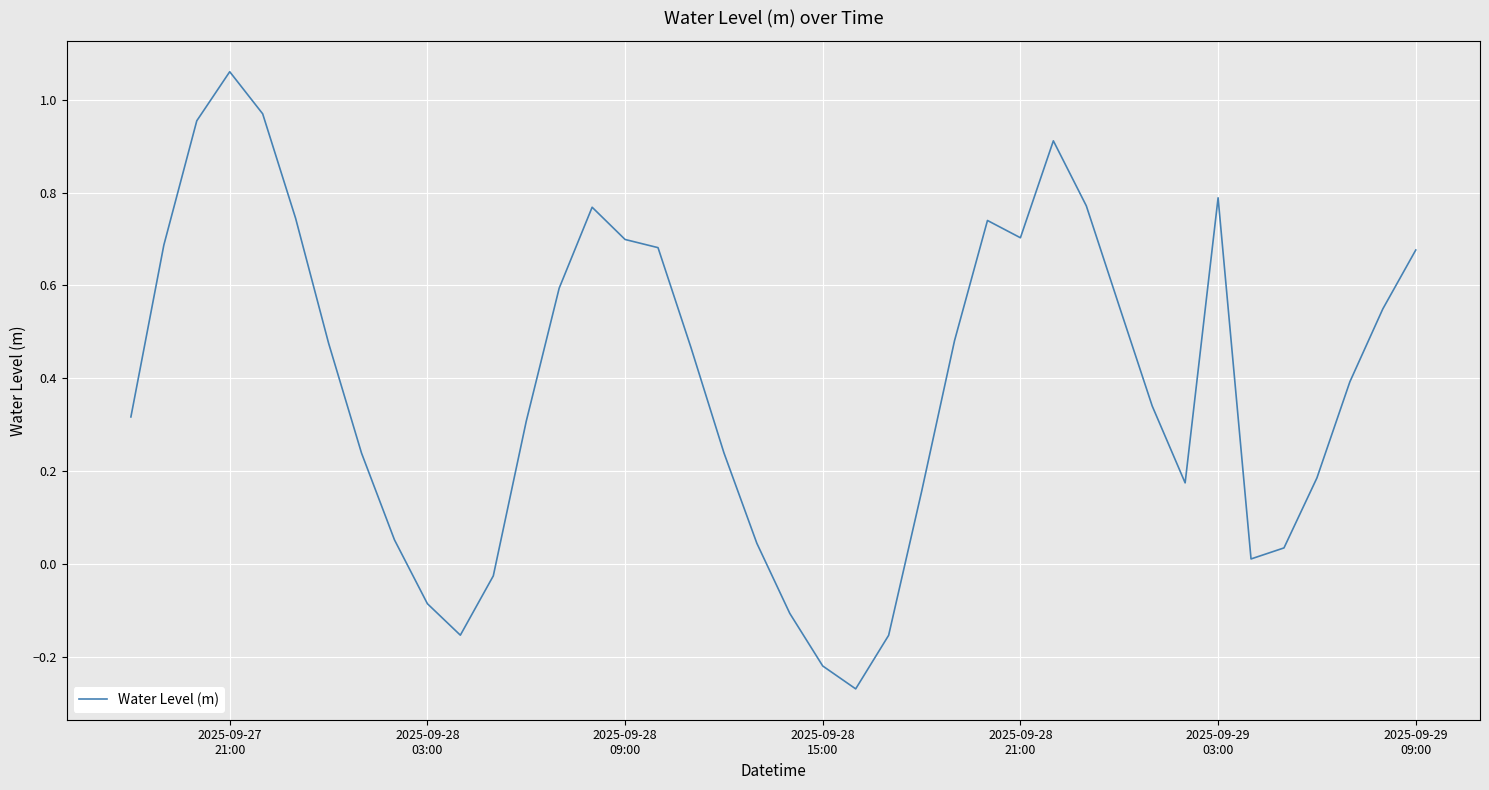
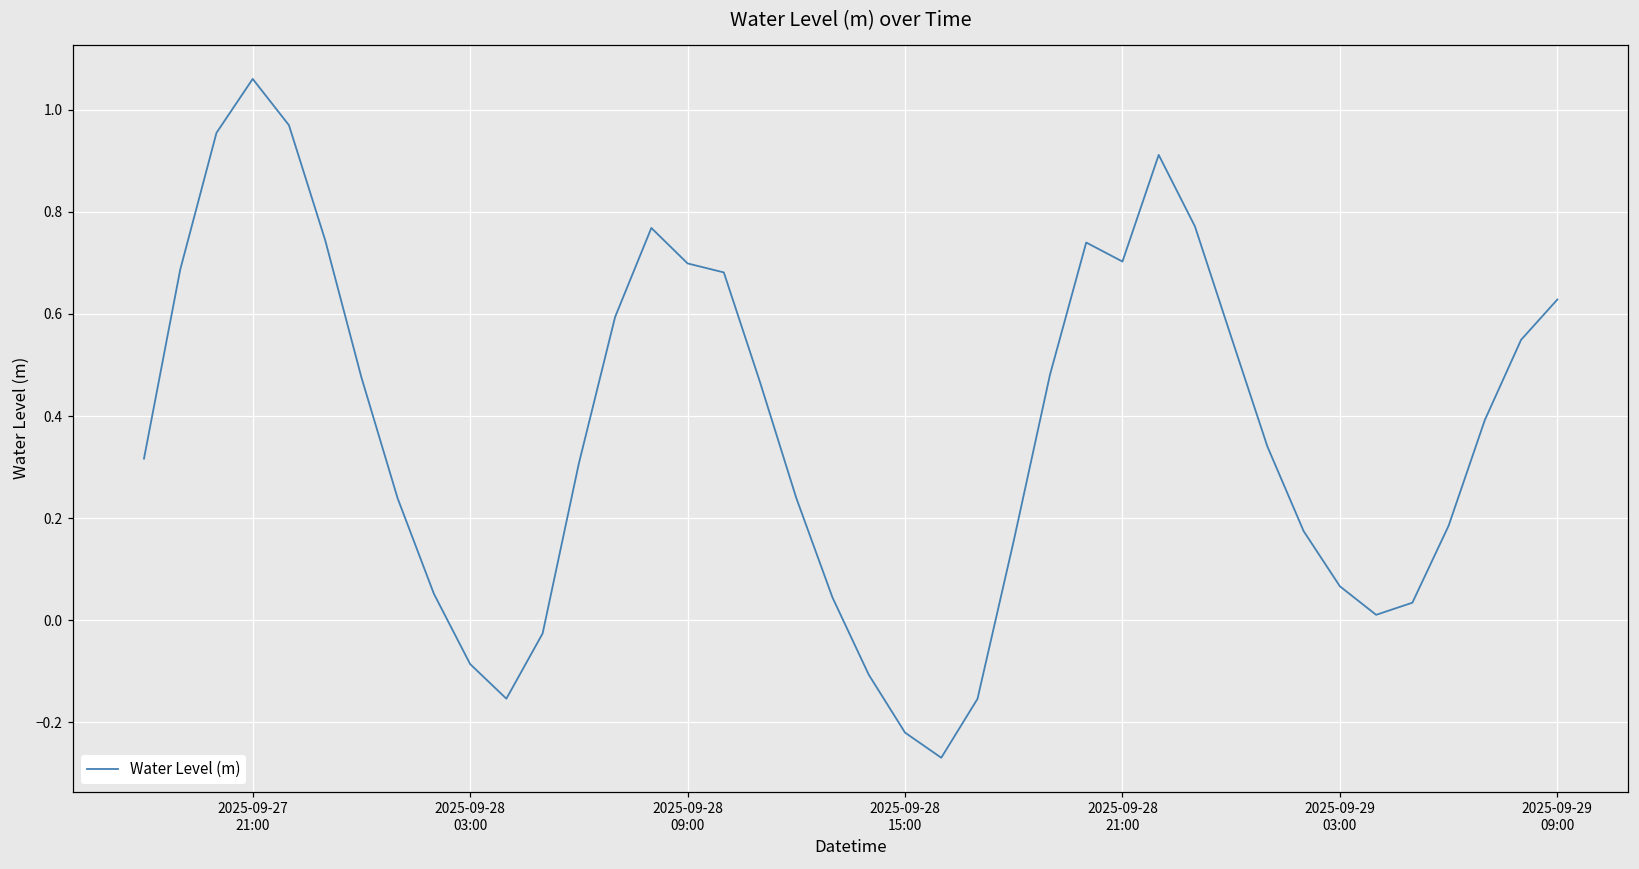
2025-09-29 03:00: 0.79 -> 0.07
2025-09-29 09:00: 0.68 -> 0.63
